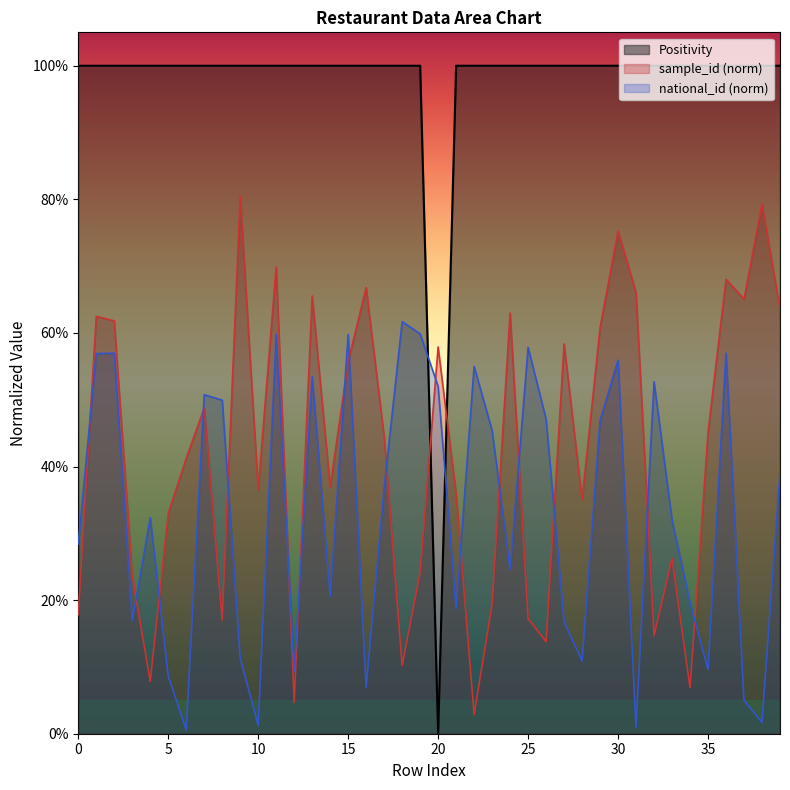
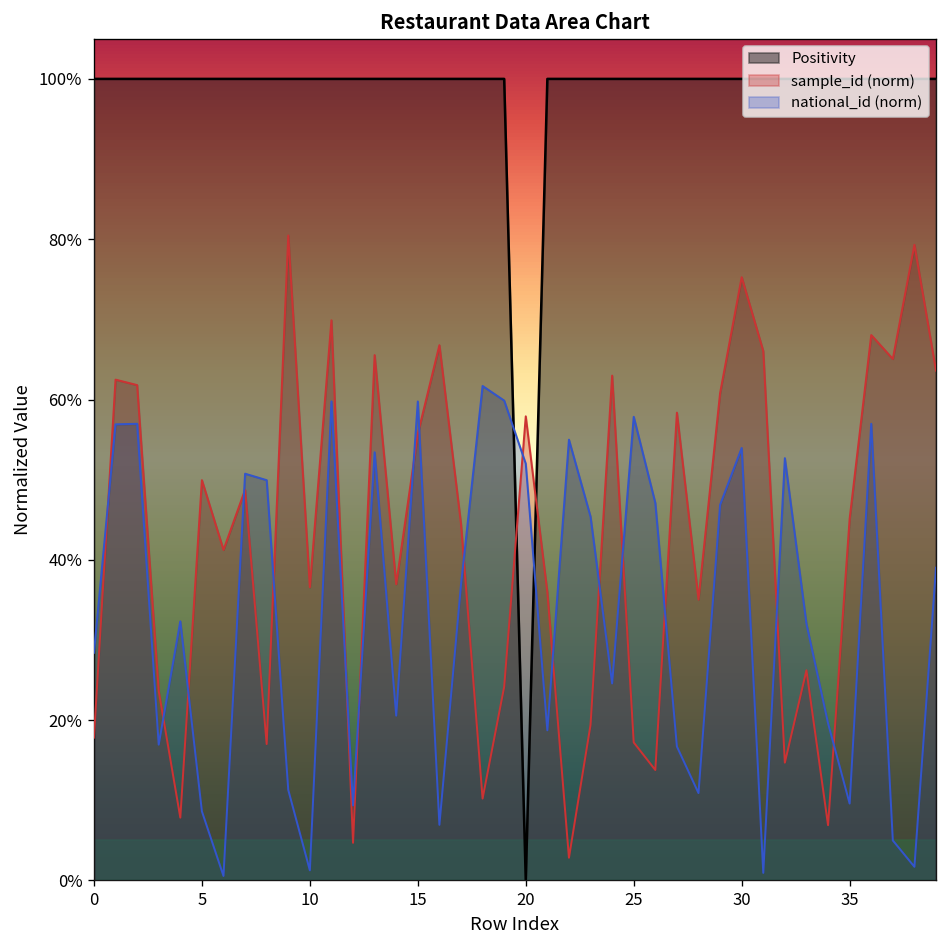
sample_id (norm), 5: 33% -> 50%
national_id (norm), 30: 56% -> 54%
